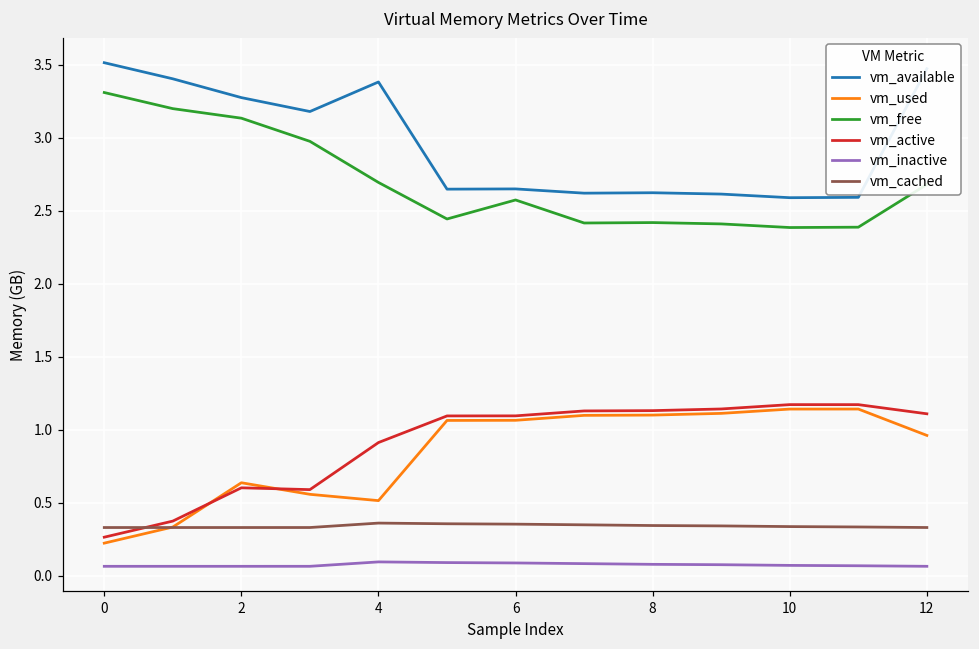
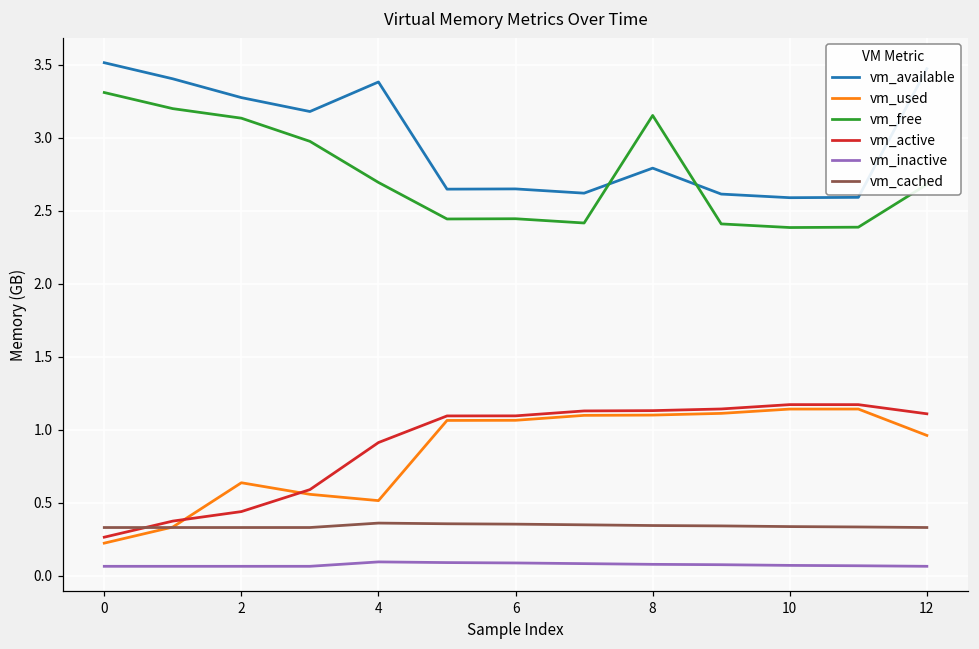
vm_active, 2: 0.60 -> 0.44
vm_free, 6: 2.57 -> 2.45
vm_available, 8: 2.62 -> 2.79
vm_free, 8: 2.42 -> 3.15
